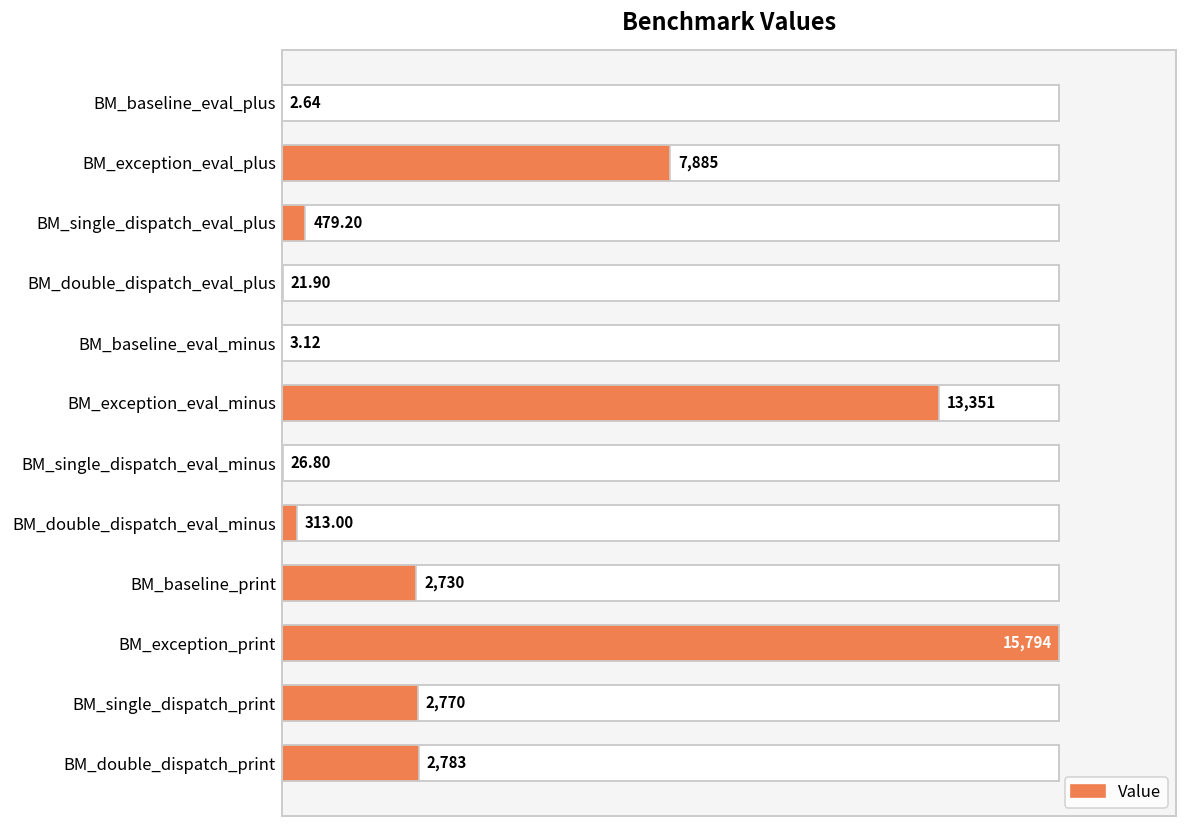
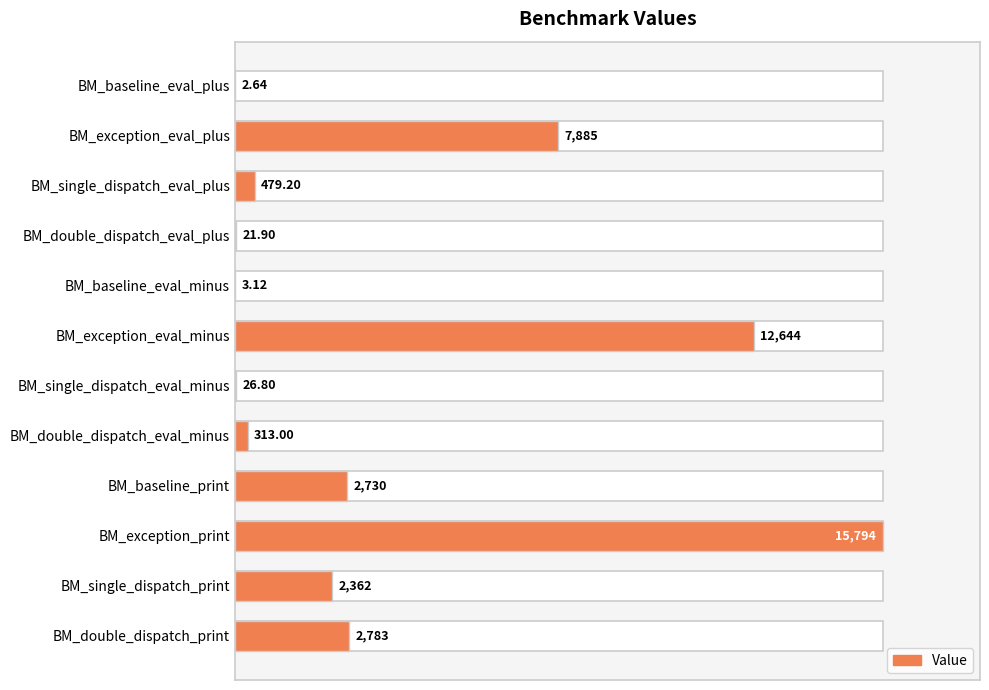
Value, BM_exception_eval_minus: 13,351 -> 12,644
Value, BM_single_dispatch_print: 2,770 -> 2,362
